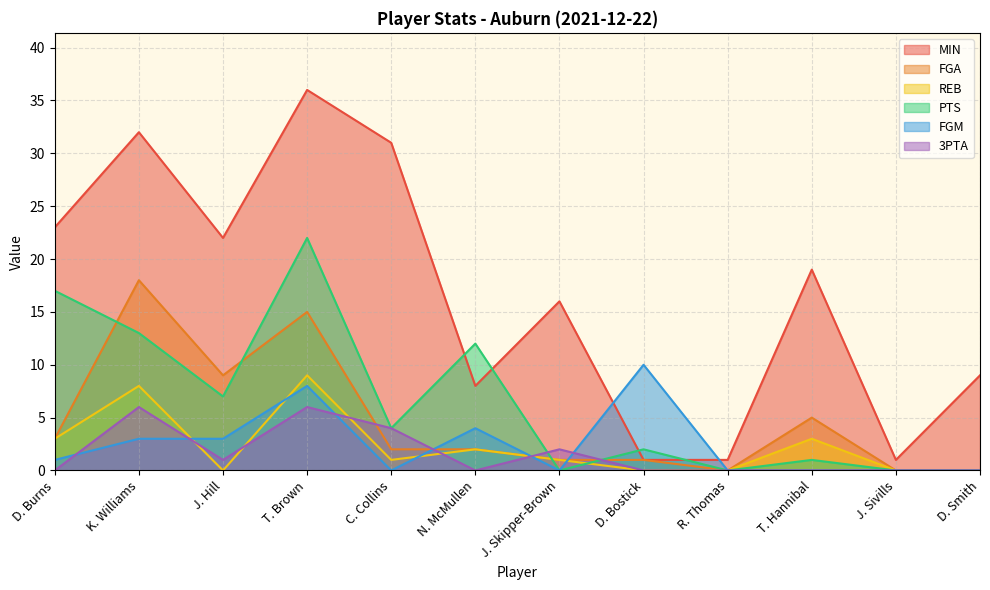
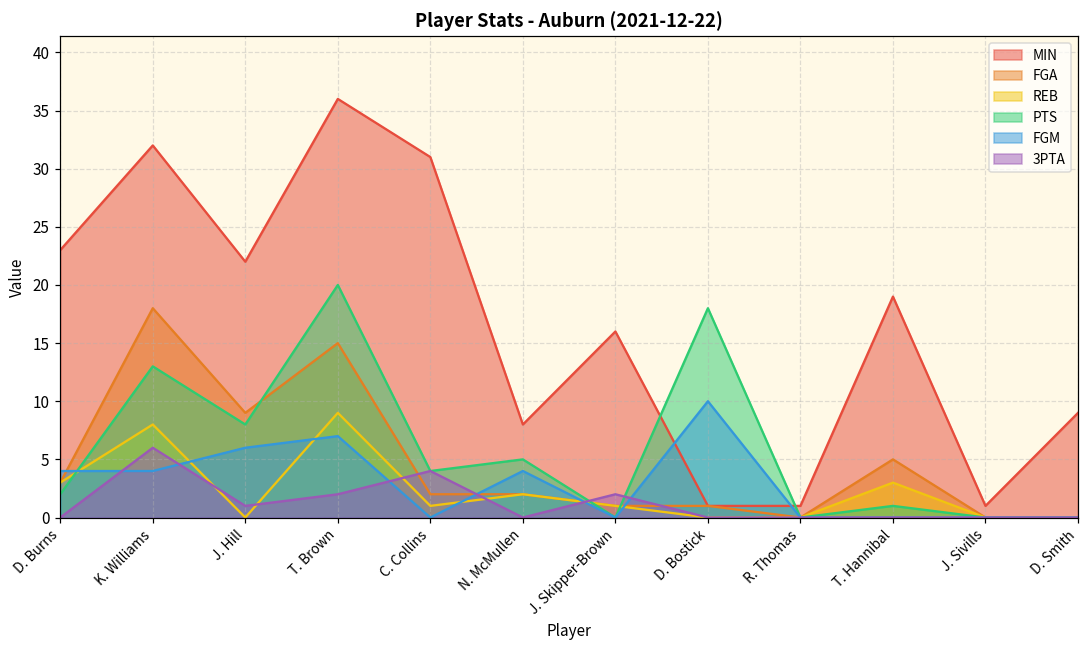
PTS, D. Burns: 17 -> 2
FGM, D. Burns: 1 -> 4
FGM, K. Williams: 3 -> 4
PTS, J. Hill: 7 -> 8
FGM, J. Hill: 3 -> 6
PTS, T. Brown: 22 -> 20
FGM, T. Brown: 8 -> 7
3PTA, T. Brown: 6 -> 2
PTS, N. McMullen: 12 -> 5
PTS, D. Bostick: 2 -> 18
